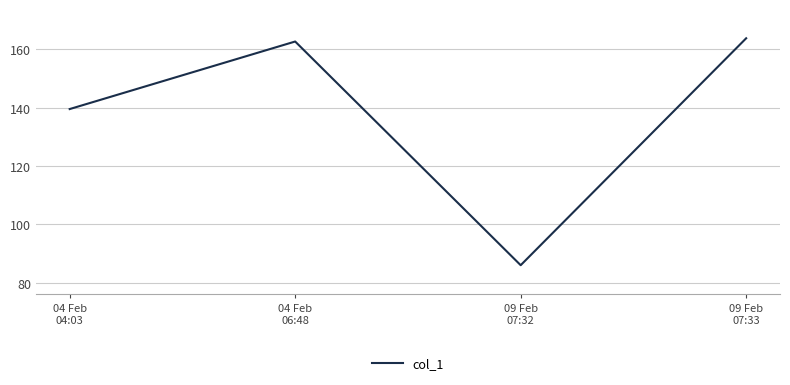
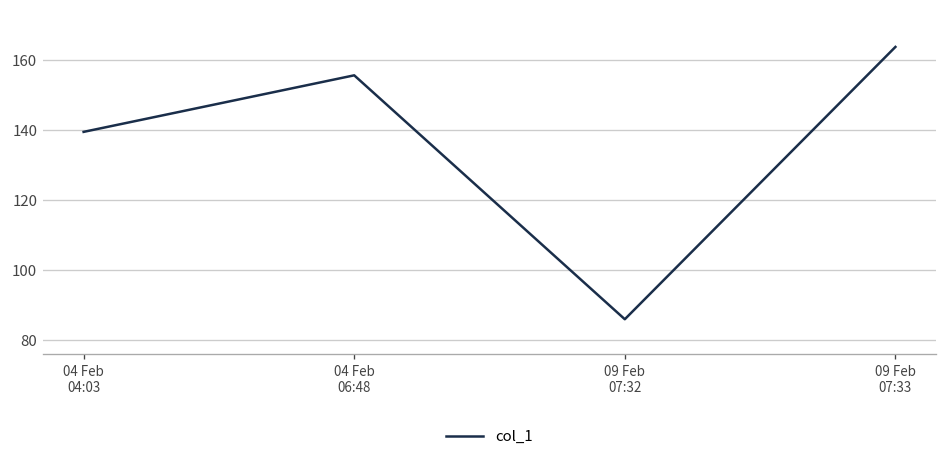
04 Feb 06:48: 163 -> 156
